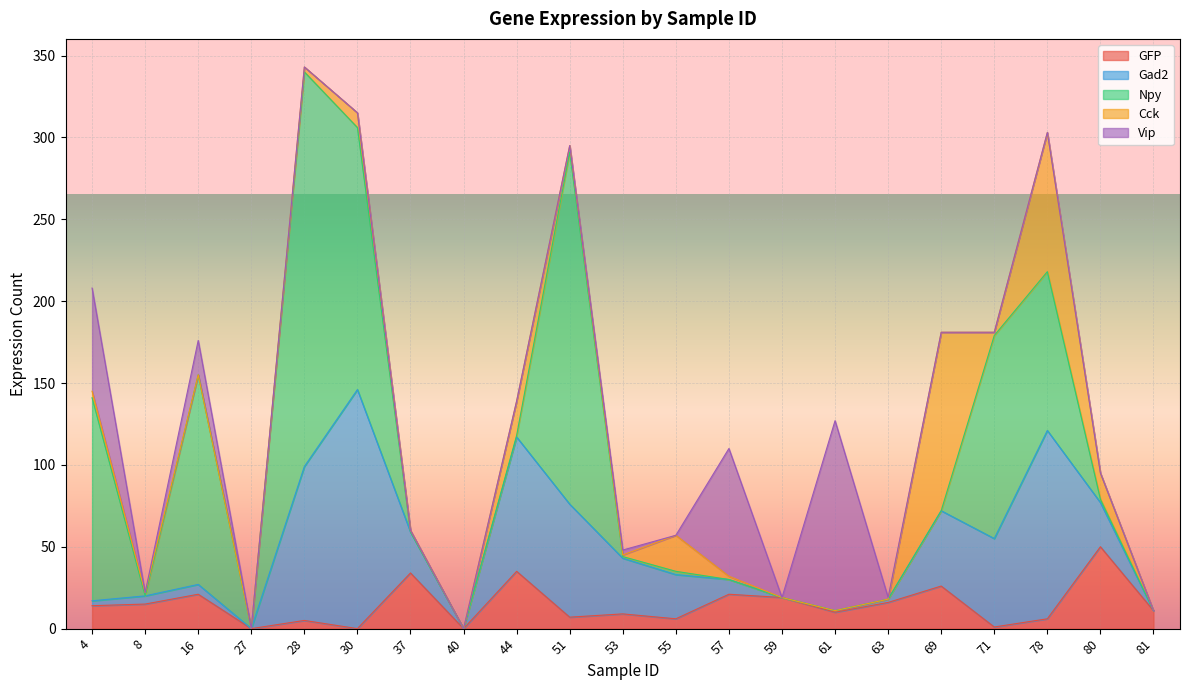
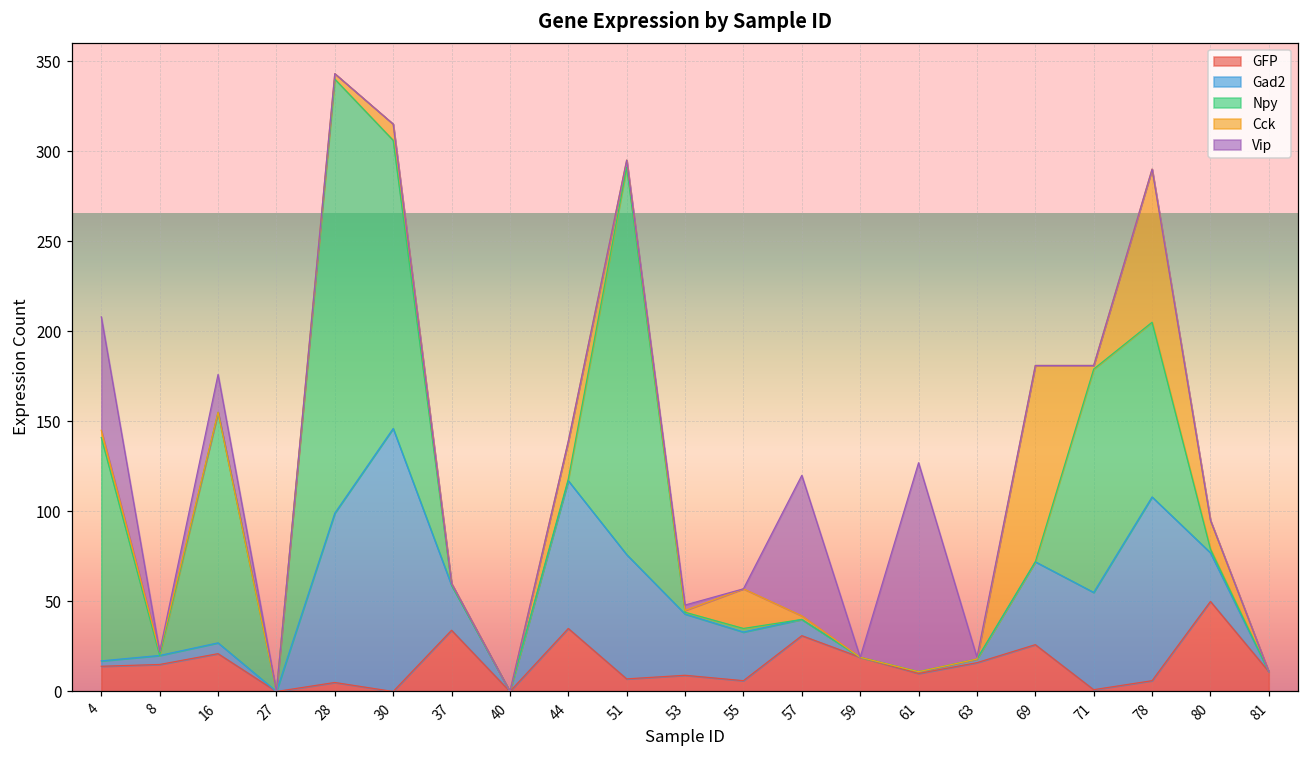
GFP, 57: 21 -> 31
Gad2, 78: 115 -> 102
